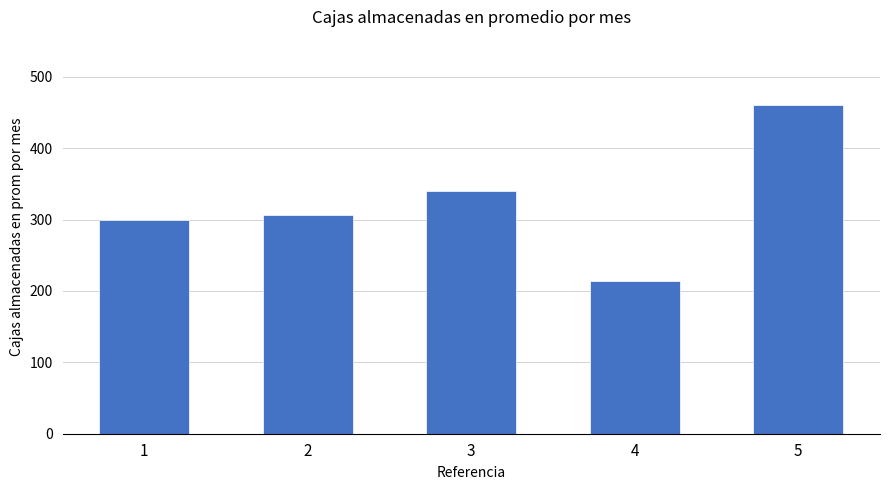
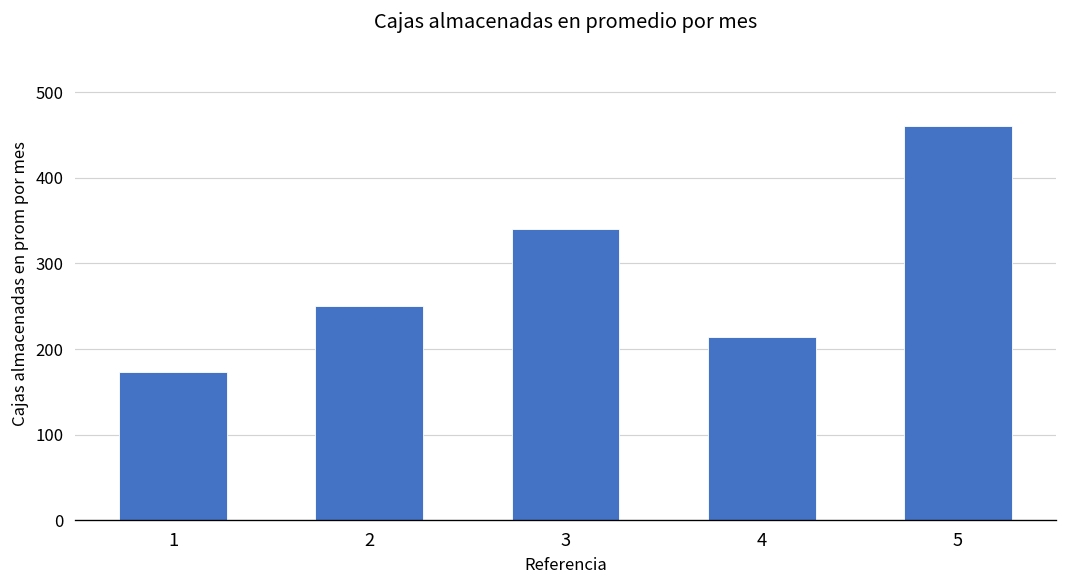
1: 300 -> 170
2: 310 -> 250
